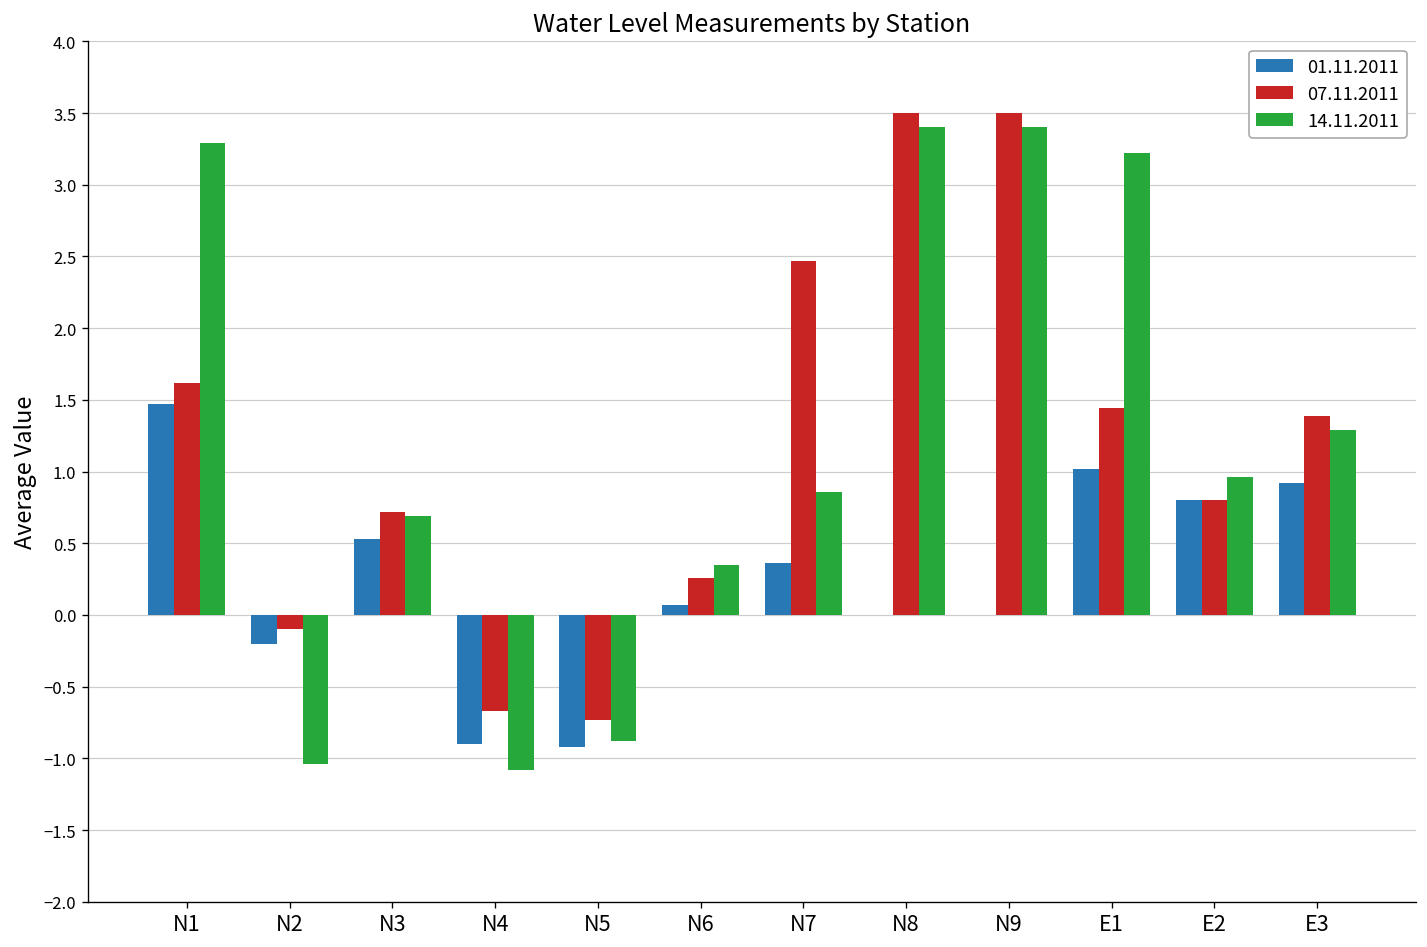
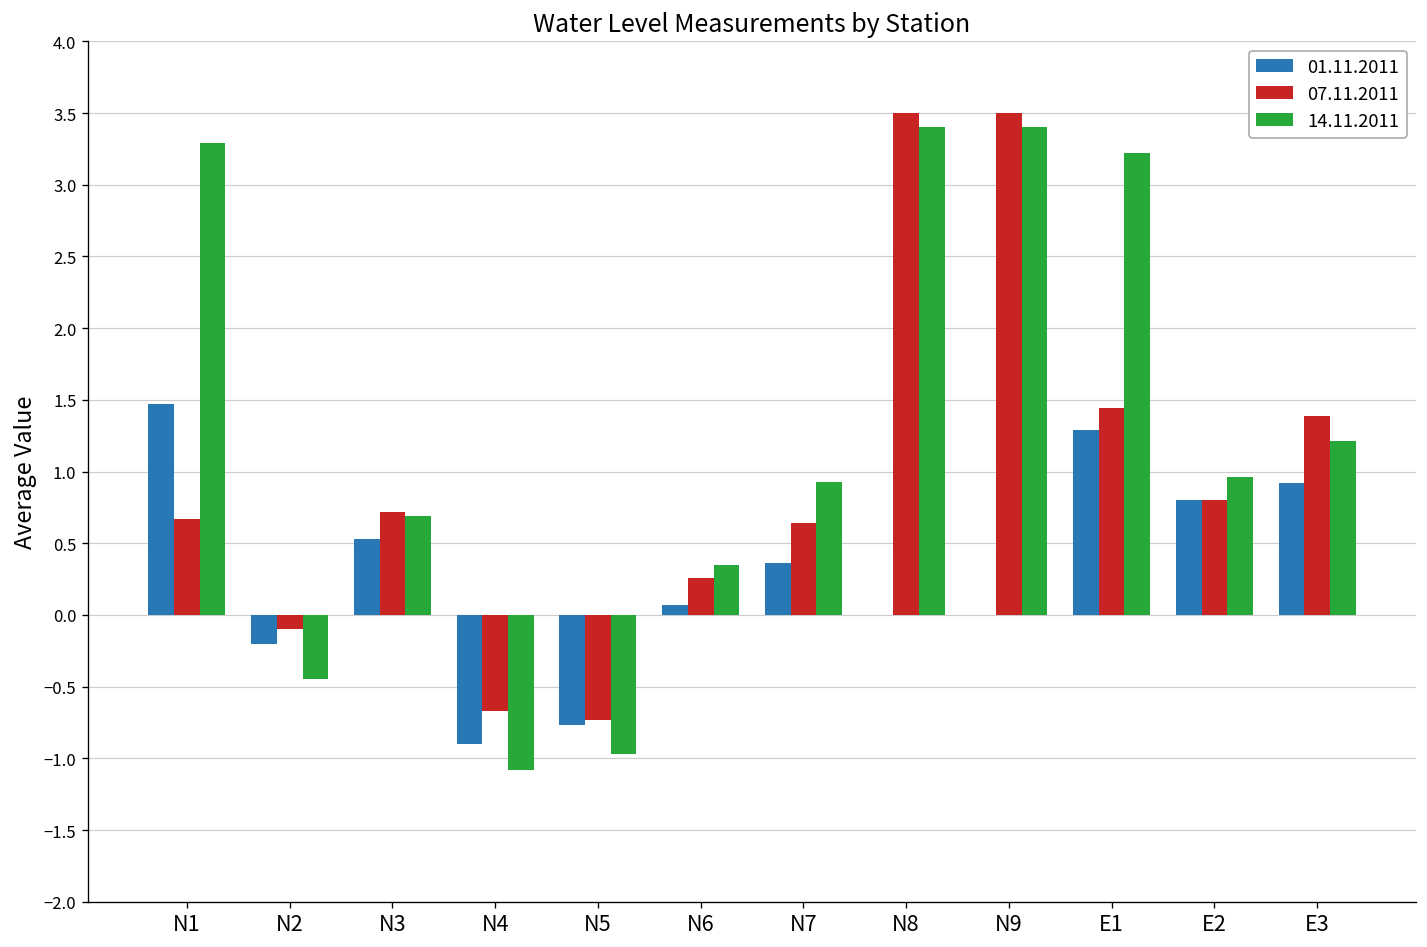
07.11.2011, N1: 1.62 -> 0.67
14.11.2011, N2: -1.04 -> -0.45
01.11.2011, N5: -0.92 -> -0.77
14.11.2011, N5: -0.88 -> -0.97
07.11.2011, N7: 2.47 -> 0.64
14.11.2011, N7: 0.86 -> 0.93
01.11.2011, E1: 1.02 -> 1.29
14.11.2011, E3: 1.29 -> 1.21
